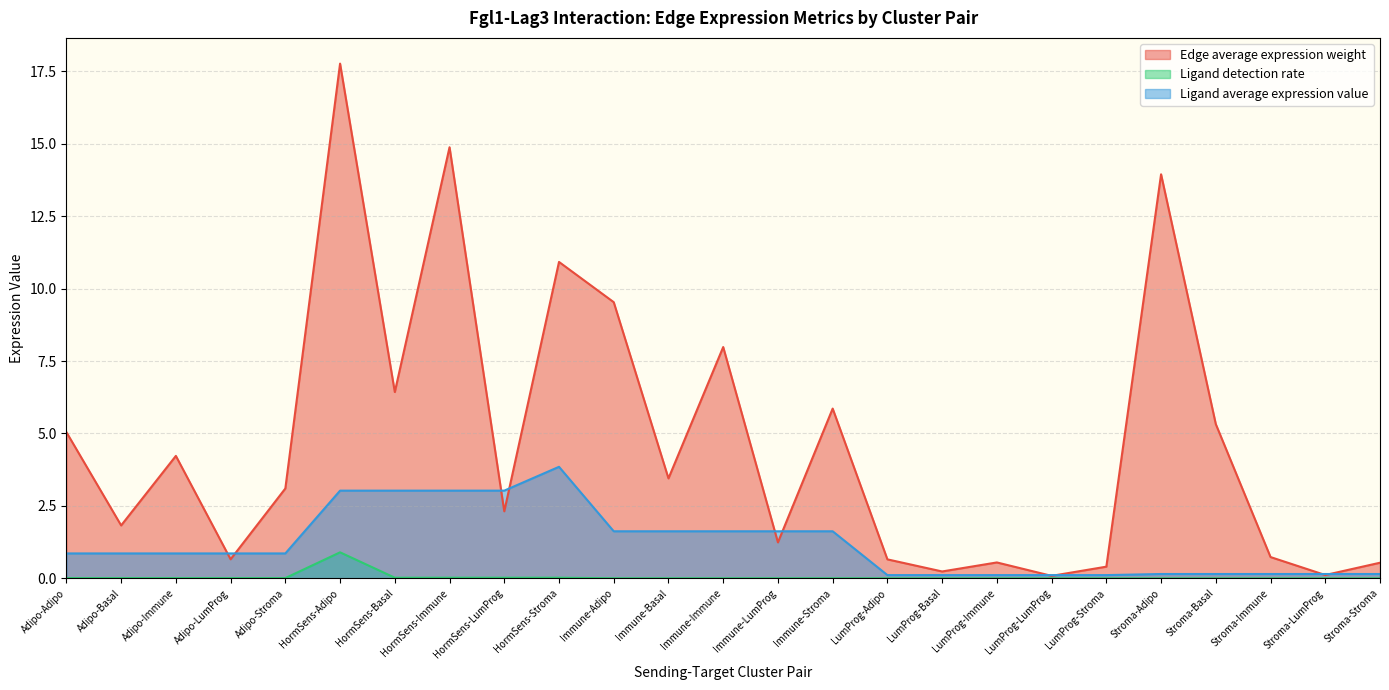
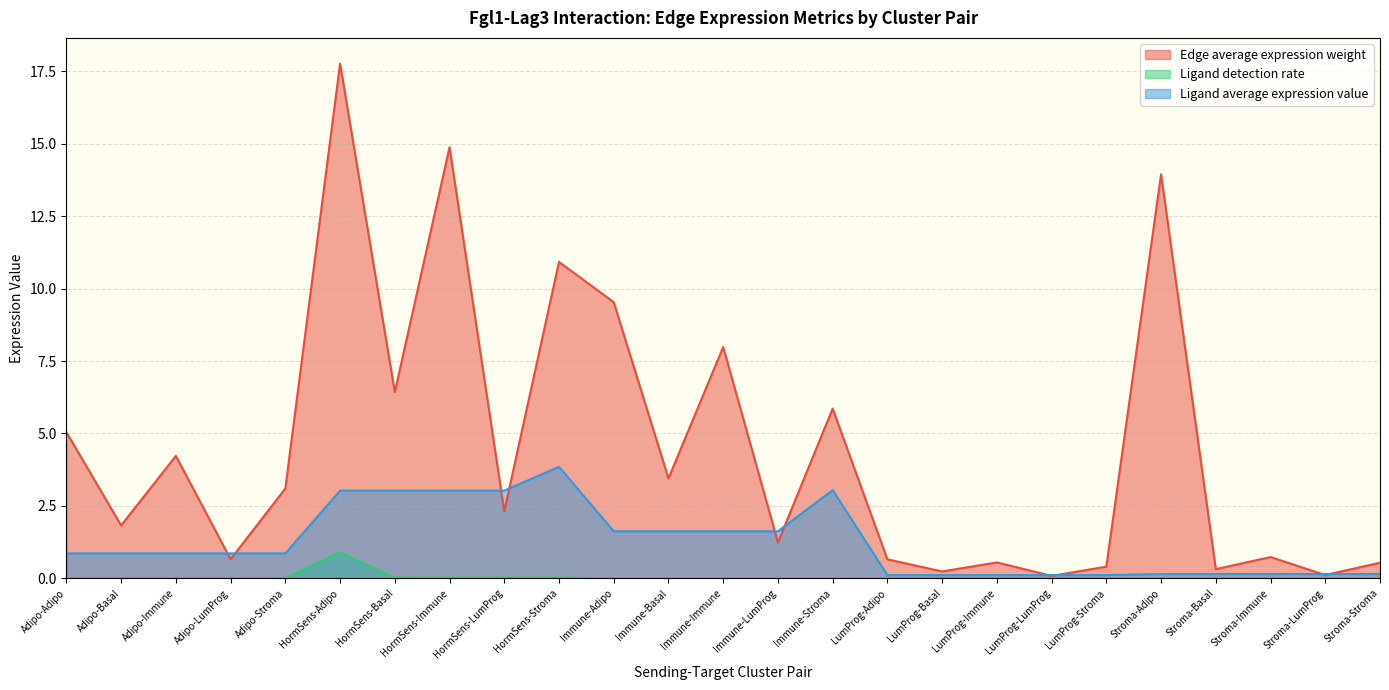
Ligand average expression value, Immune-Stroma: 1.6 -> 3.0
Edge average expression weight, Stroma-Basal: 5.3 -> 0.3
